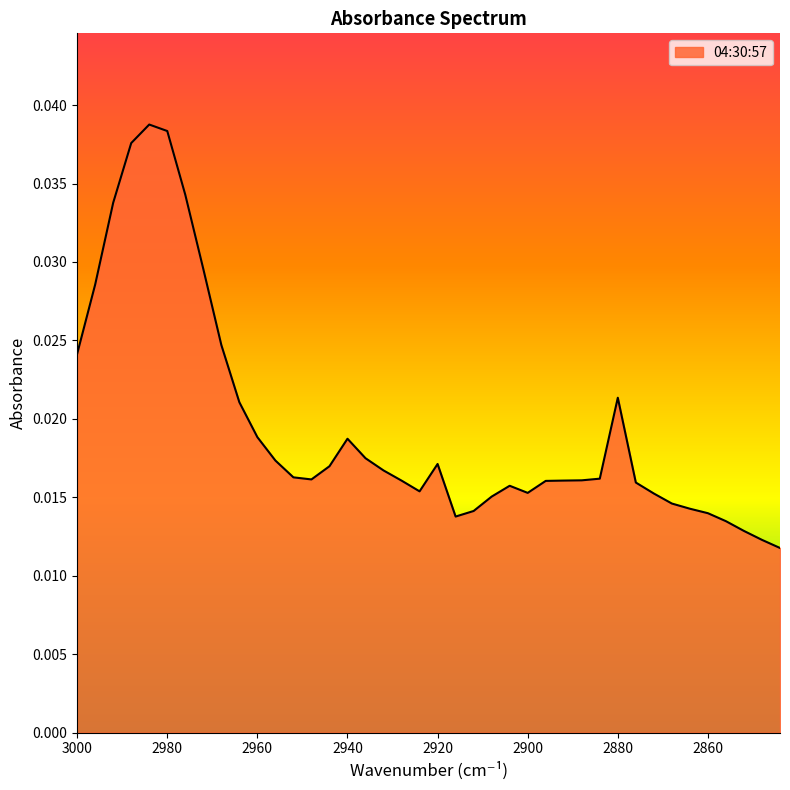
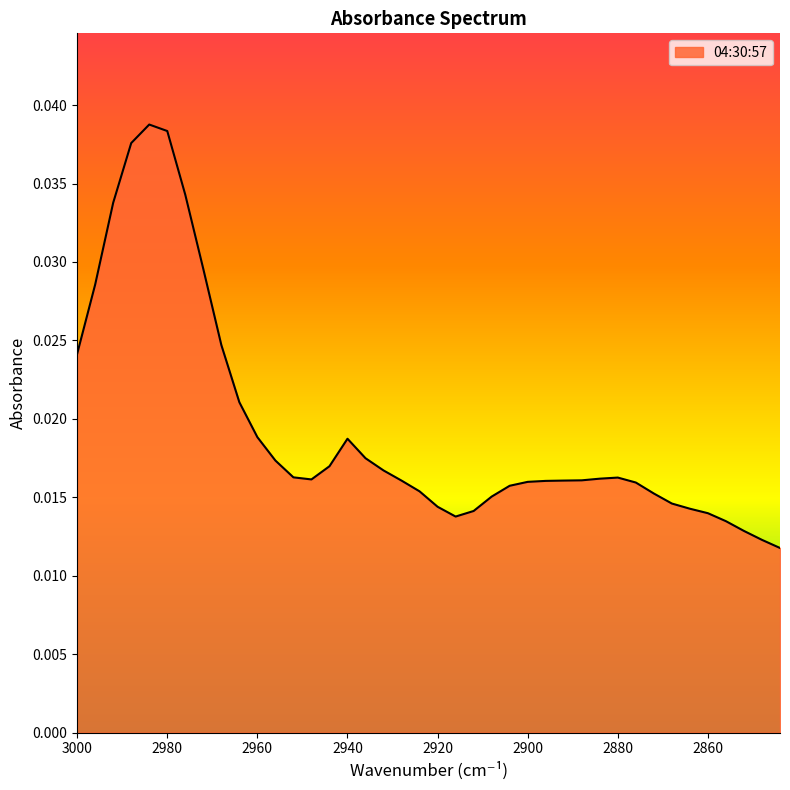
2920: 0.0171 -> 0.0144
2900: 0.0153 -> 0.0160
2880: 0.0213 -> 0.0163
